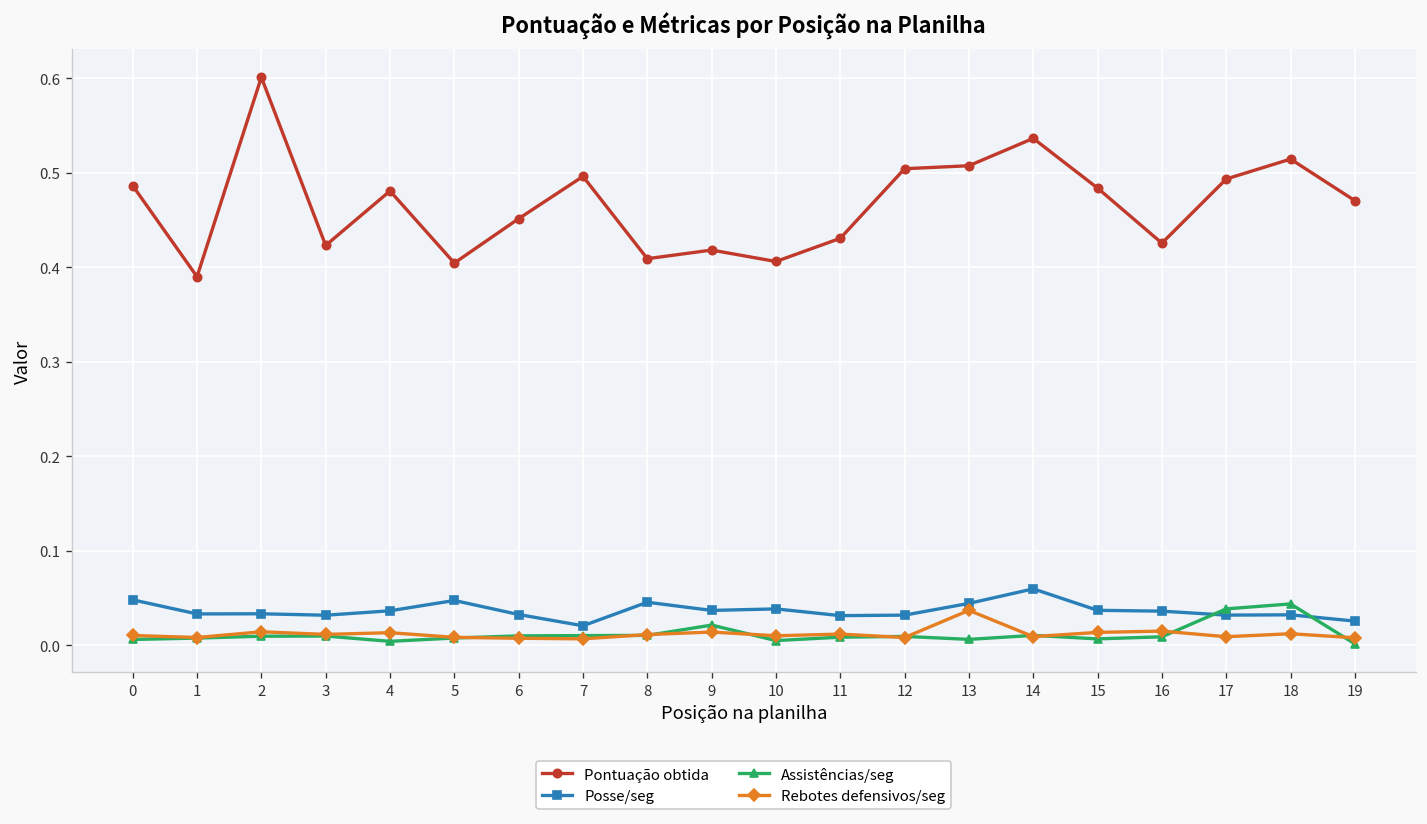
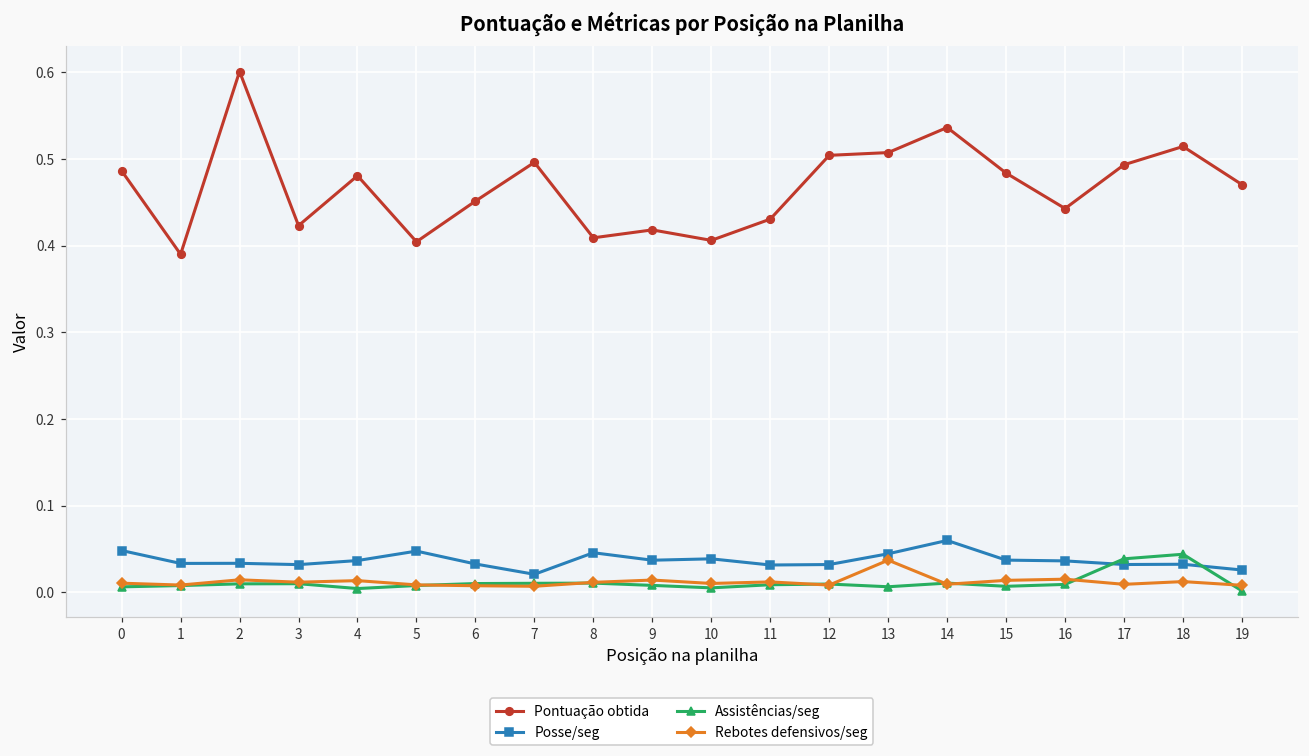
Assistências/seg, 9: 0.02 -> 0.01
Pontuação obtida, 16: 0.43 -> 0.44
